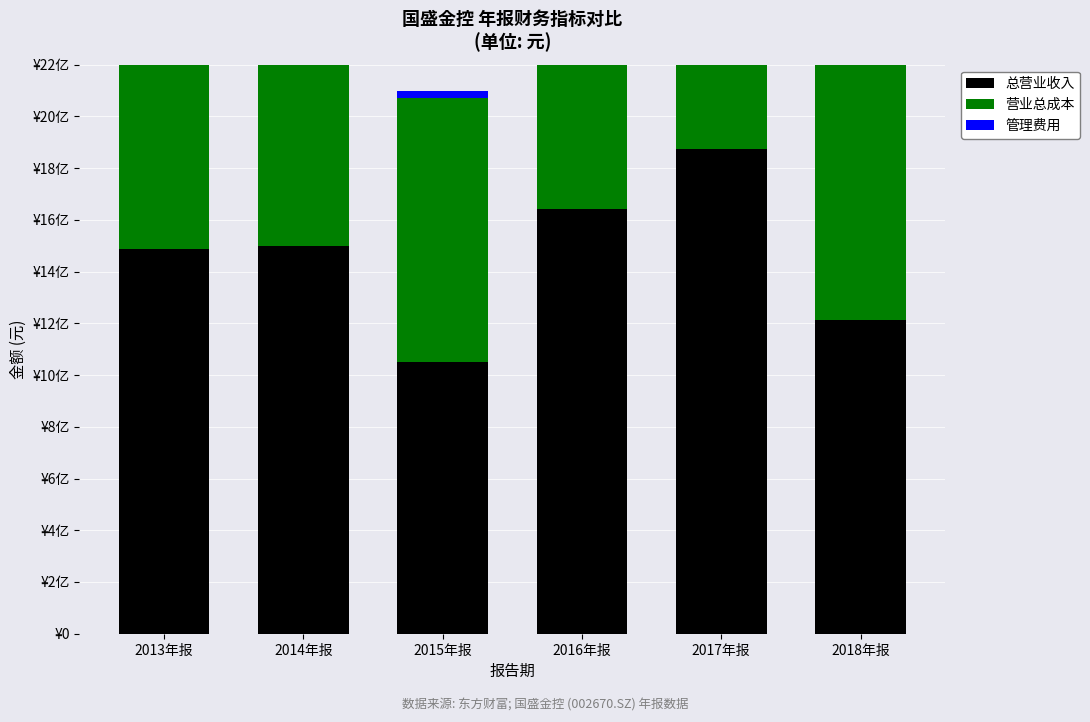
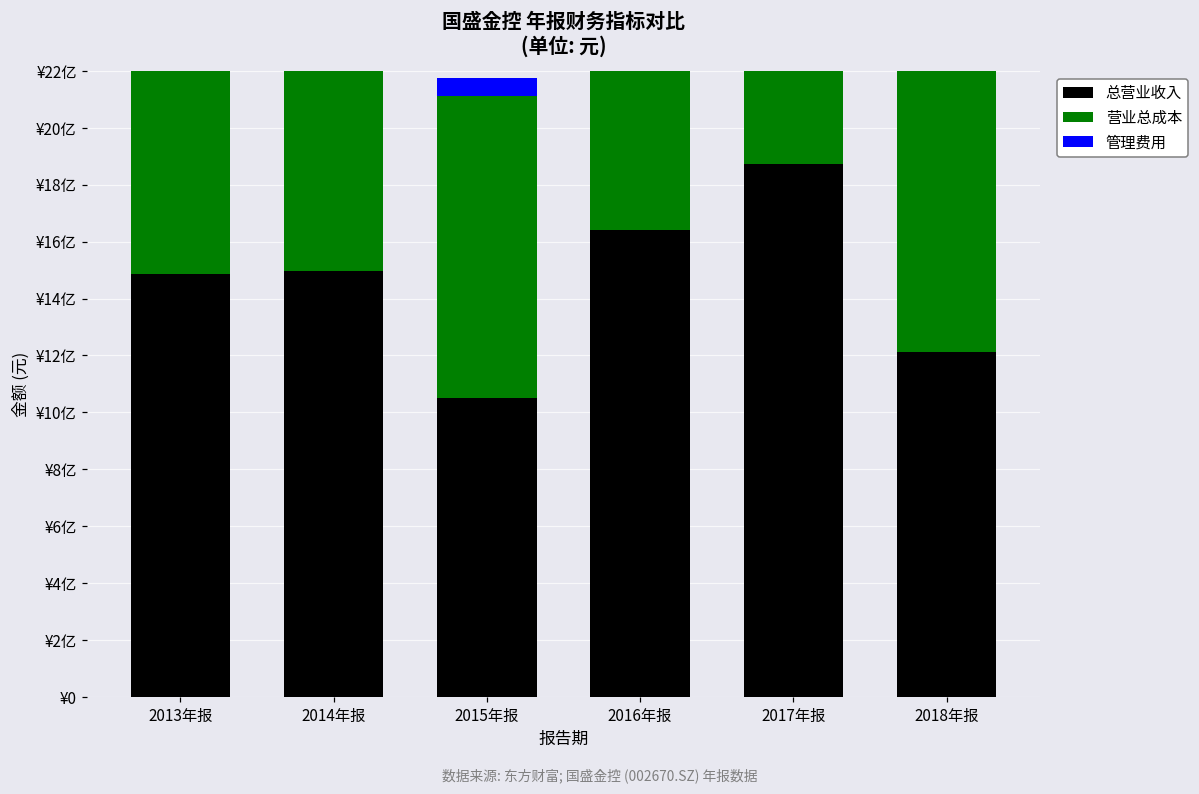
营业总成本, 2015年报: ¥10.2亿 -> ¥10.6亿
管理费用, 2015年报: ¥0.3亿 -> ¥0.6亿
